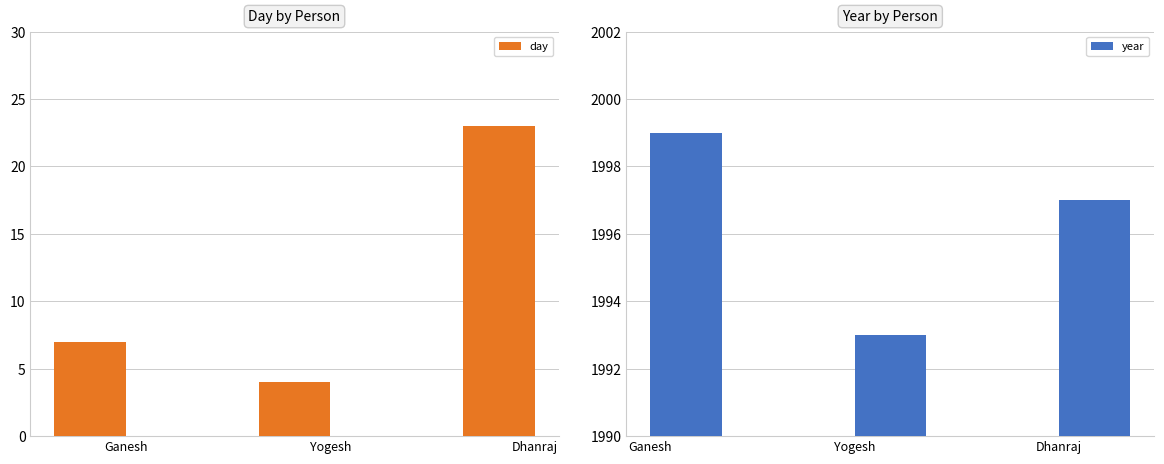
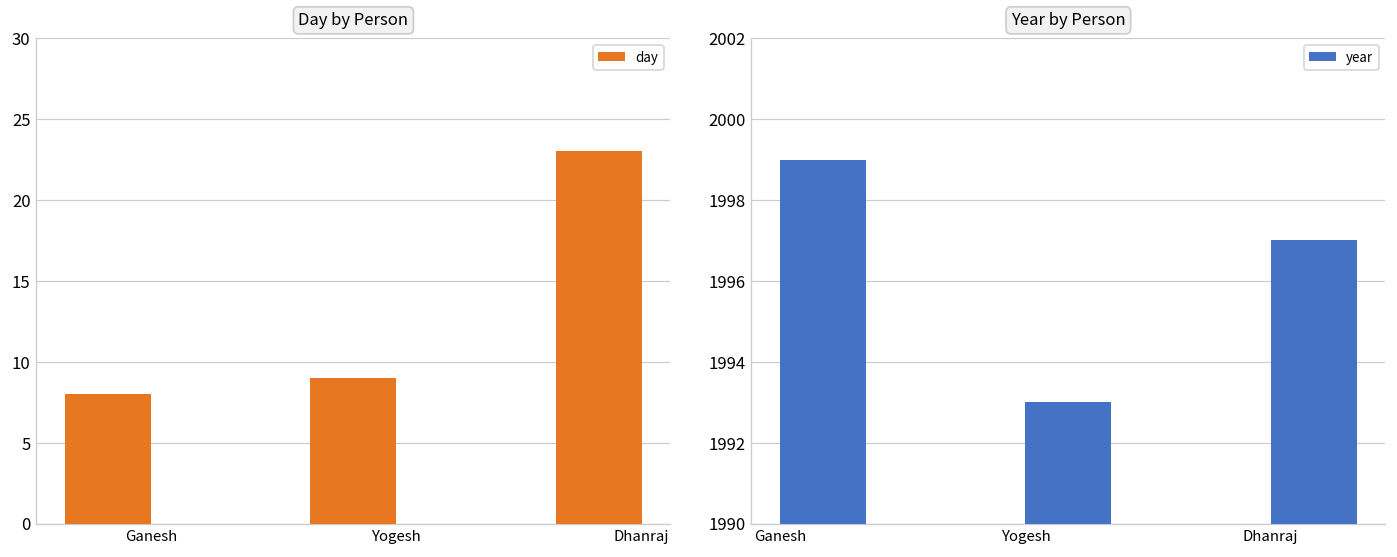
Day by Person, Ganesh: 7 -> 8
Day by Person, Yogesh: 4 -> 9
